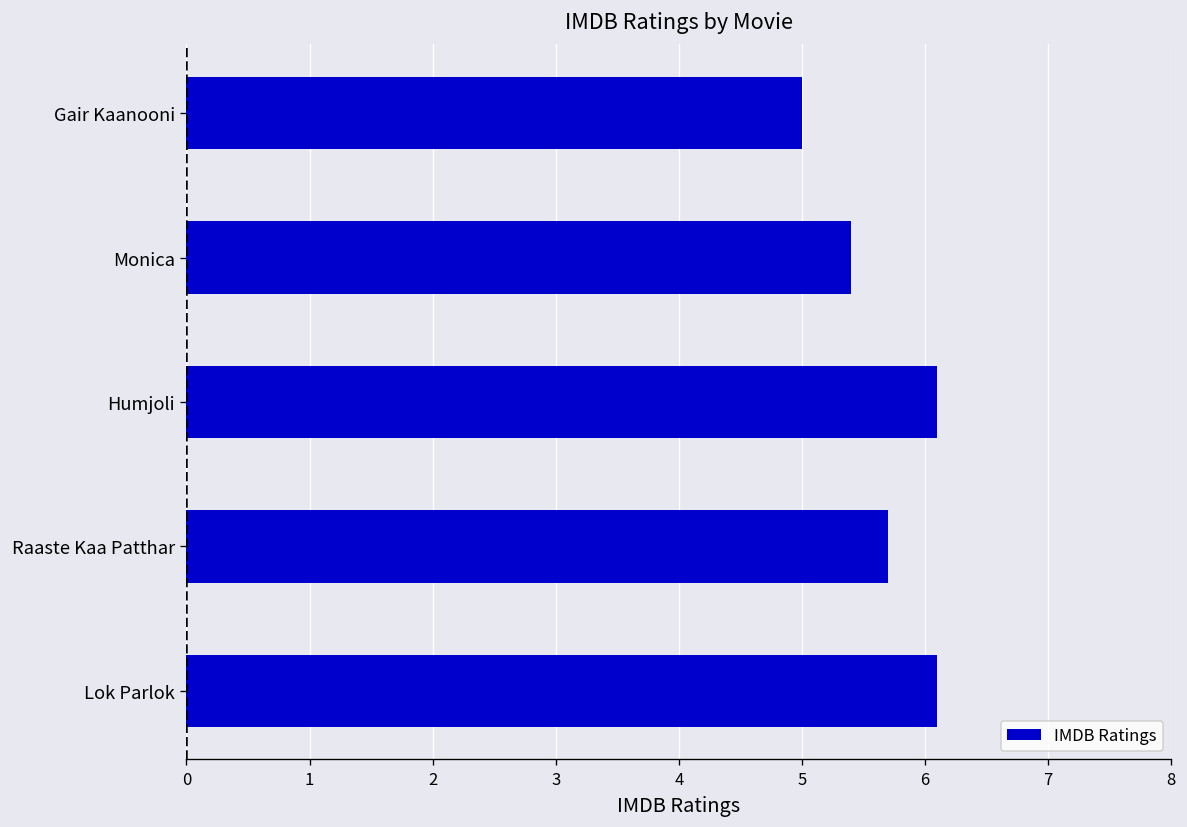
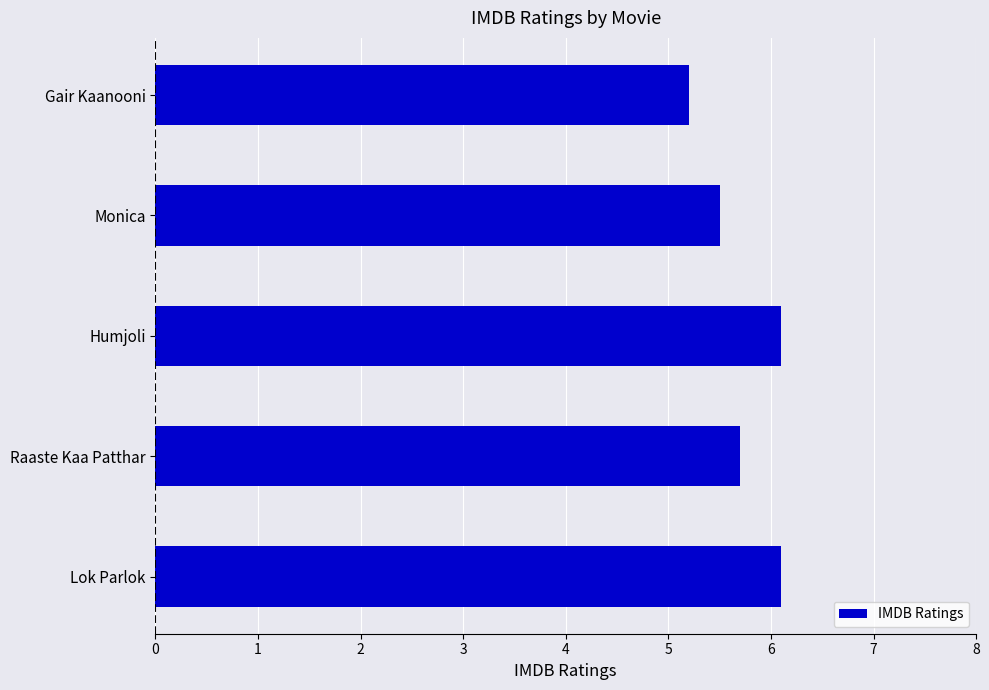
Gair Kaanooni: 5.0 -> 5.2
Monica: 5.4 -> 5.5
